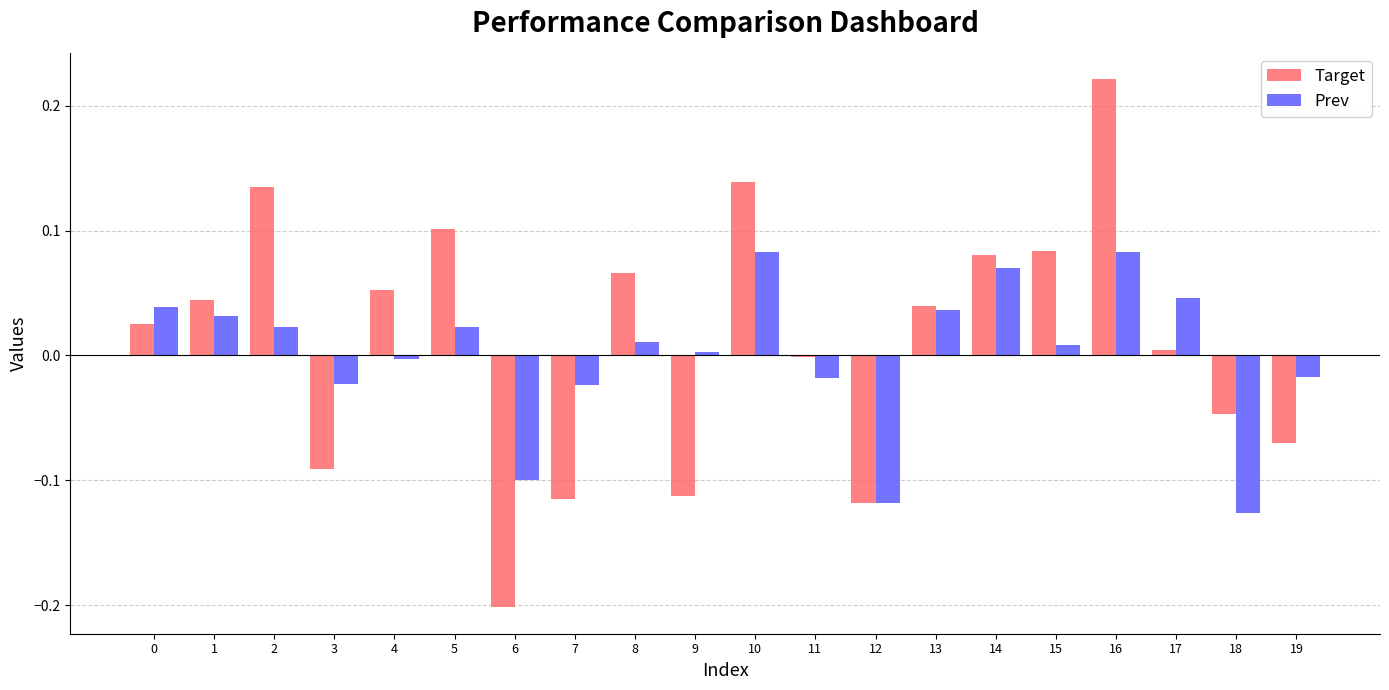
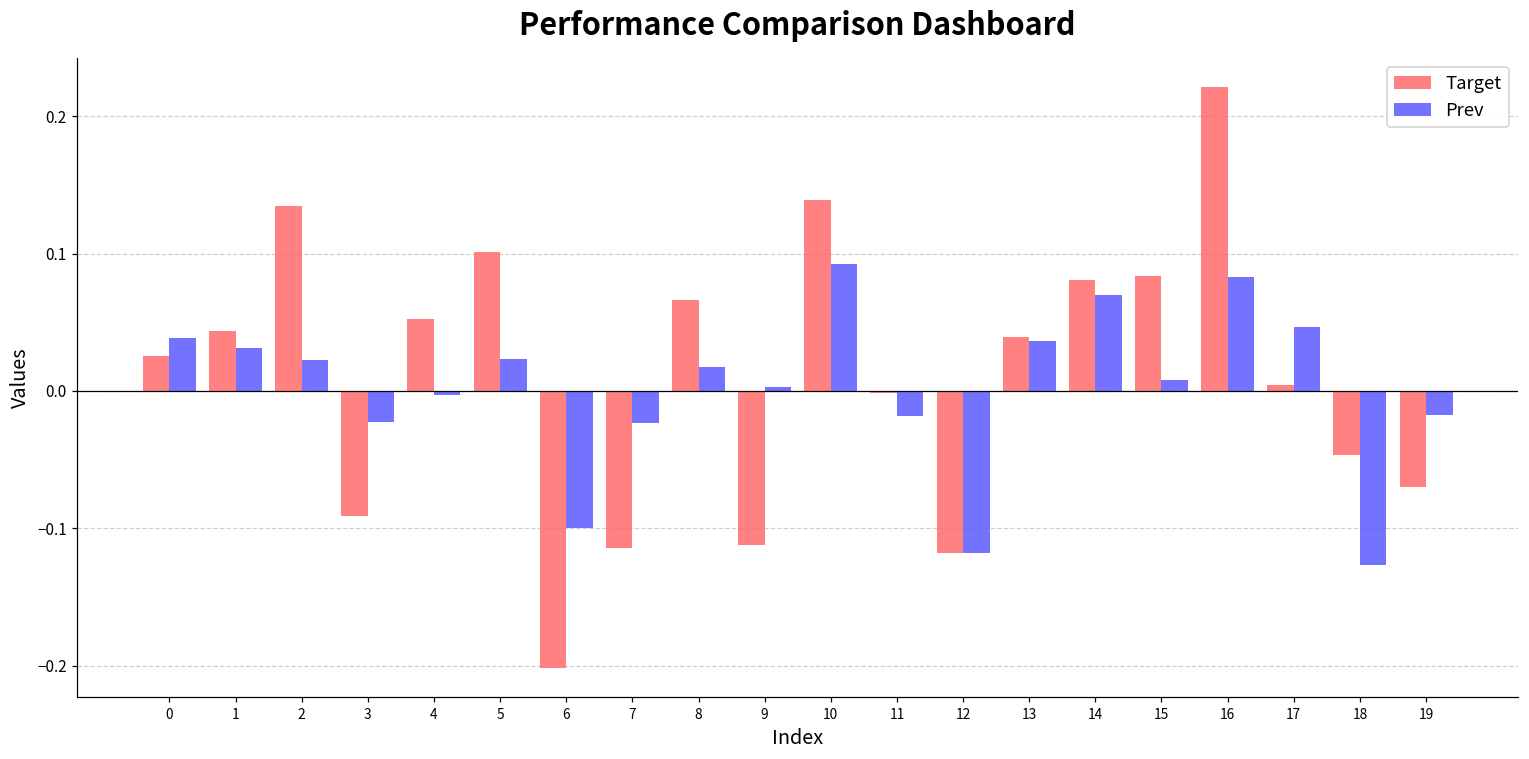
Prev, 8: 0.011 -> 0.018
Prev, 10: 0.083 -> 0.093
